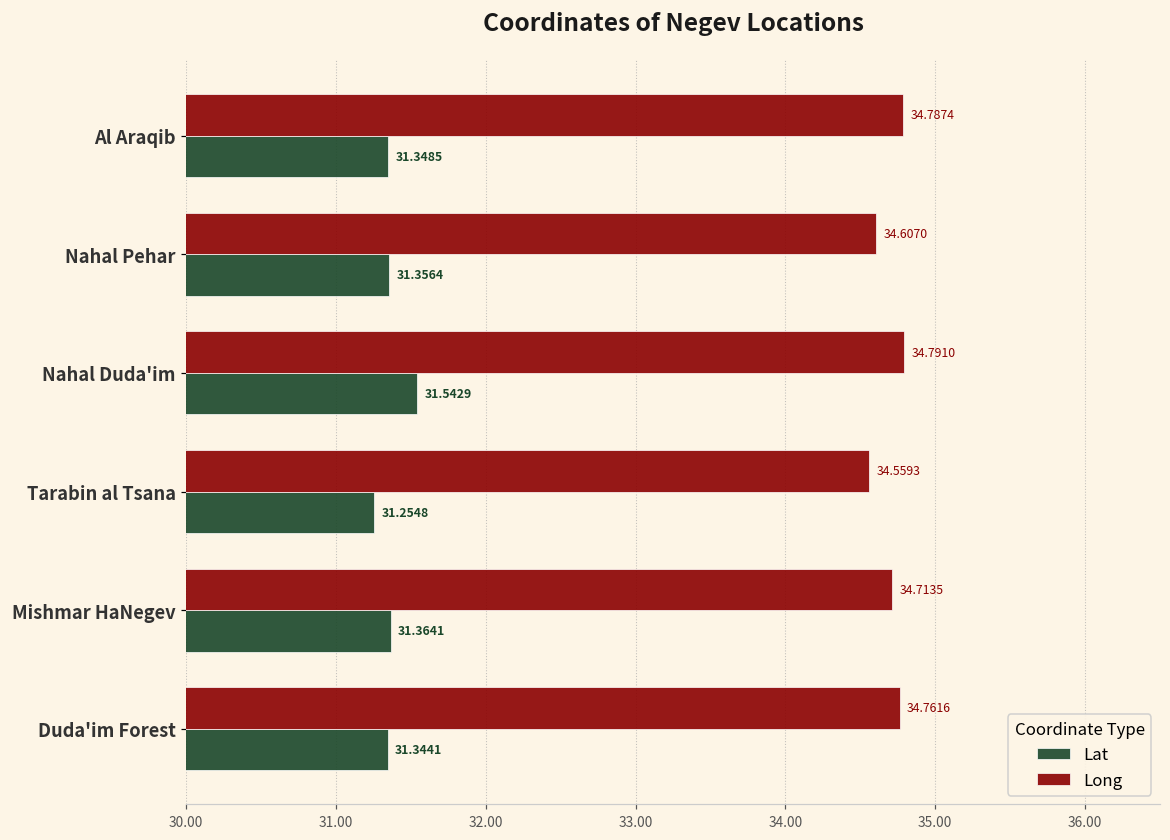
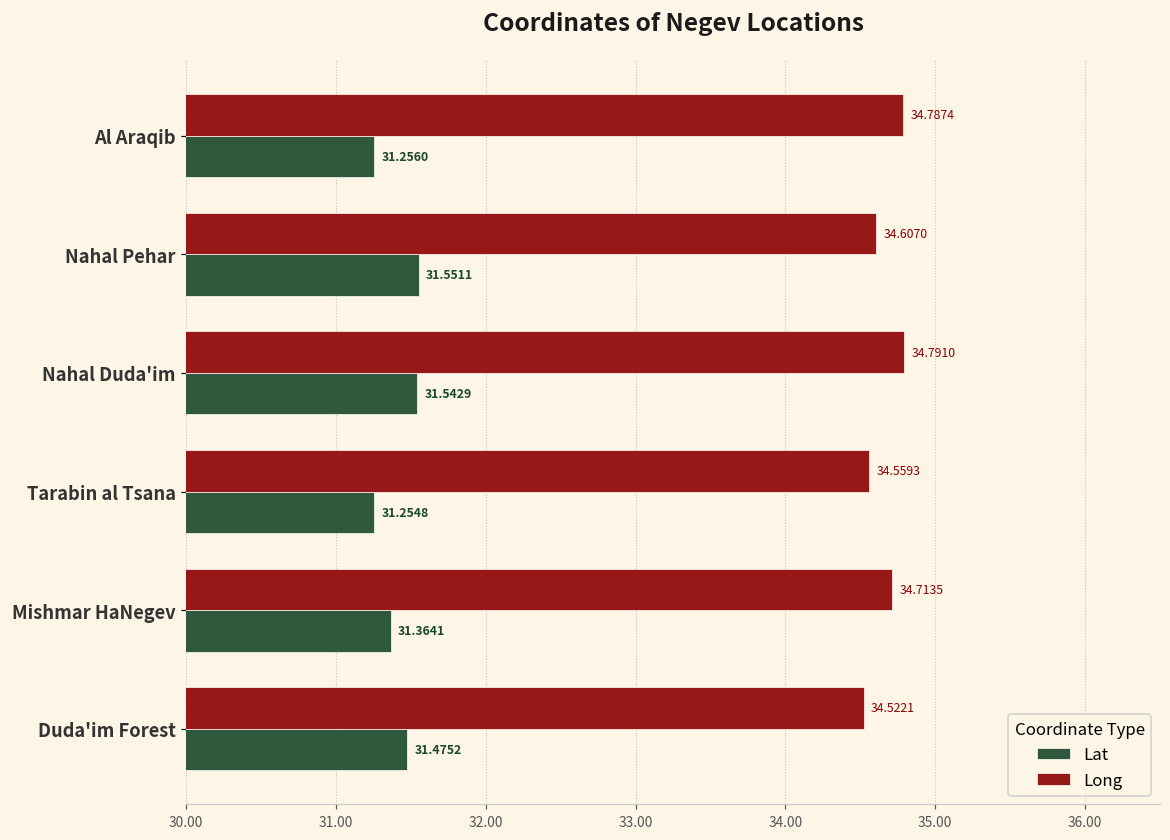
Lat, Al Araqib: 31.3485 -> 31.2560
Lat, Nahal Pehar: 31.3564 -> 31.5511
Long, Duda'im Forest: 34.7616 -> 34.5221
Lat, Duda'im Forest: 31.3441 -> 31.4752
